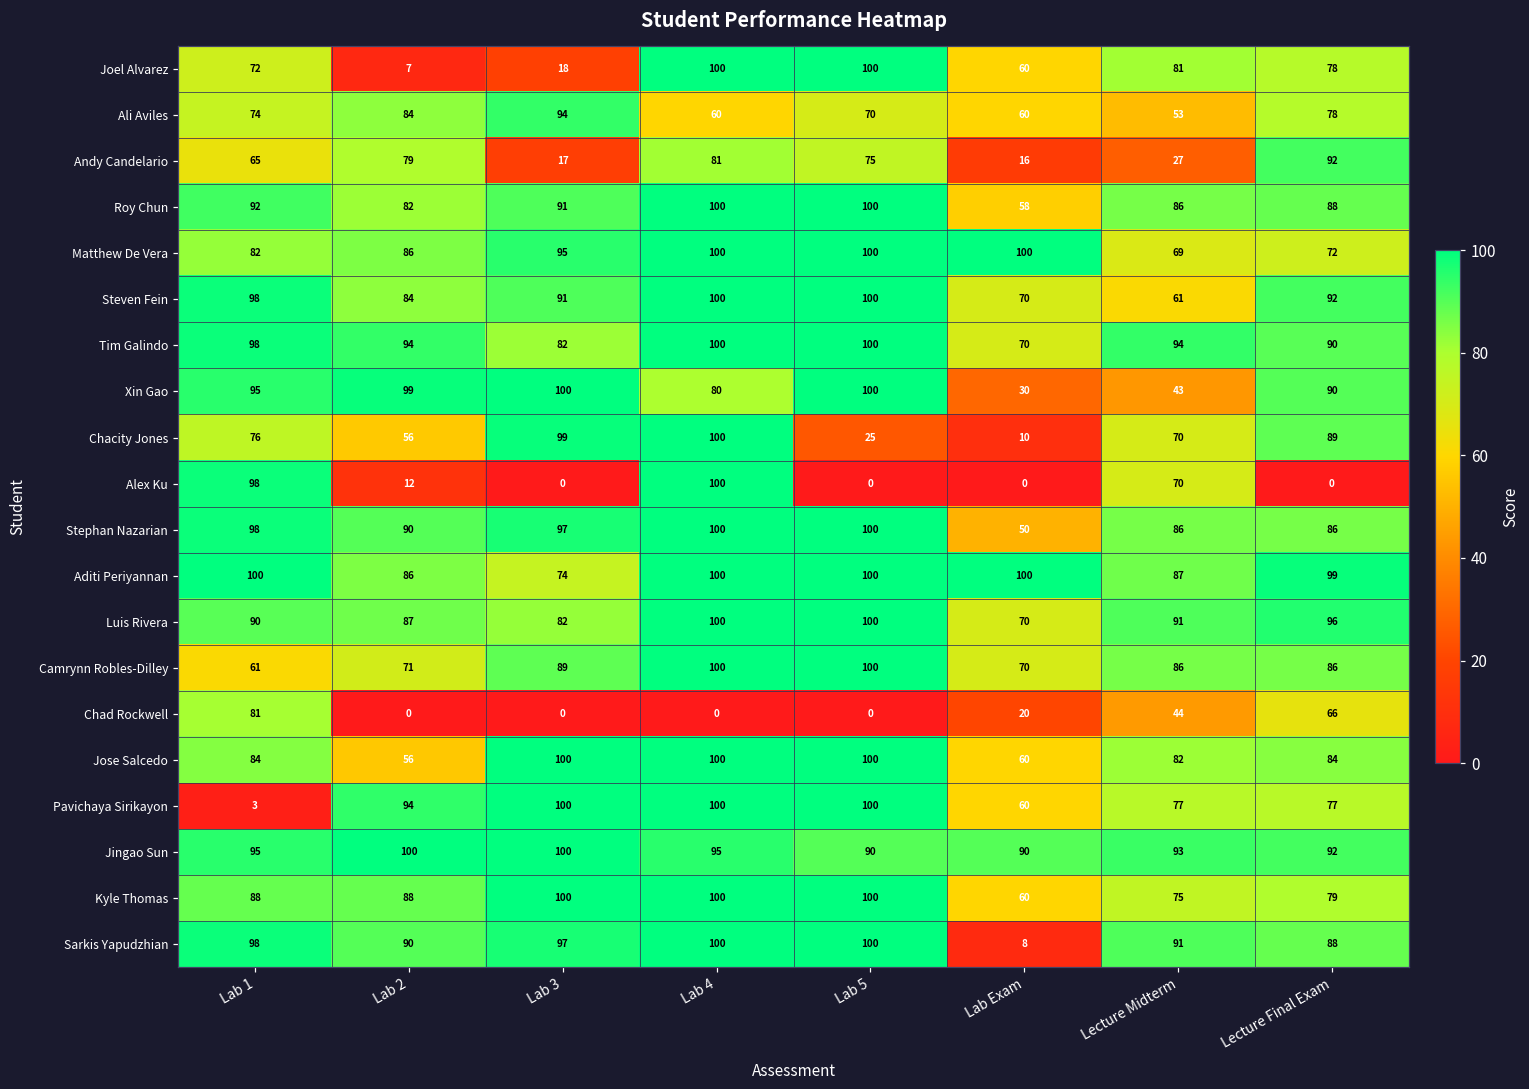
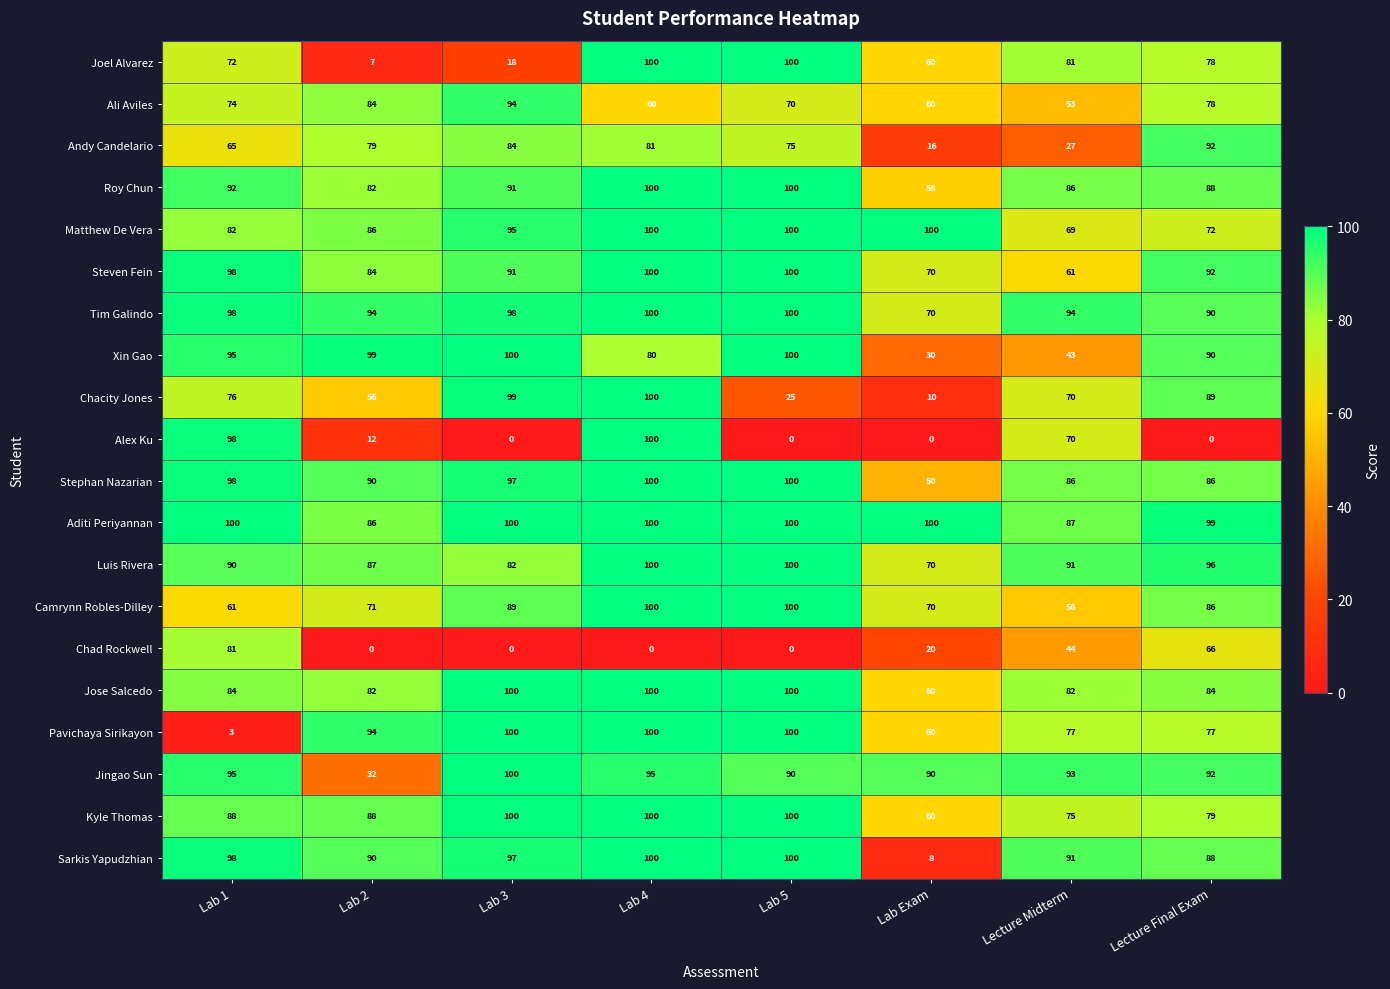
Andy Candelario, Lab 3: 17 -> 84
Tim Galindo, Lab 3: 82 -> 98
Aditi Periyannan, Lab 3: 74 -> 100
Camrynn Robles-Dilley, Lecture Midterm: 86 -> 56
Jose Salcedo, Lab 2: 56 -> 82
Jingao Sun, Lab 2: 100 -> 32
